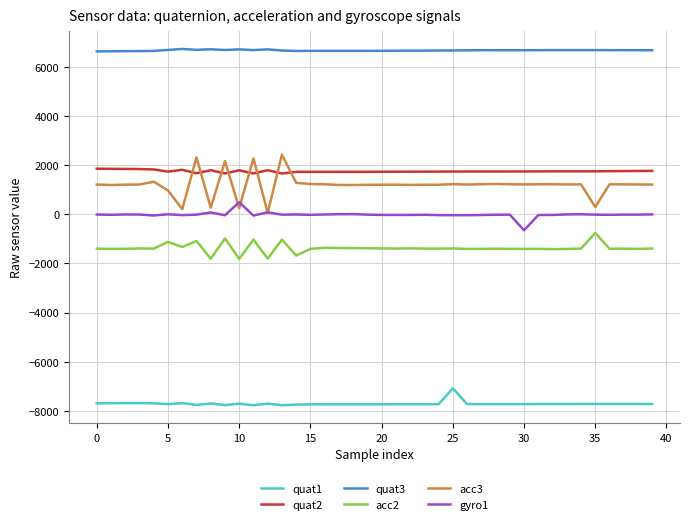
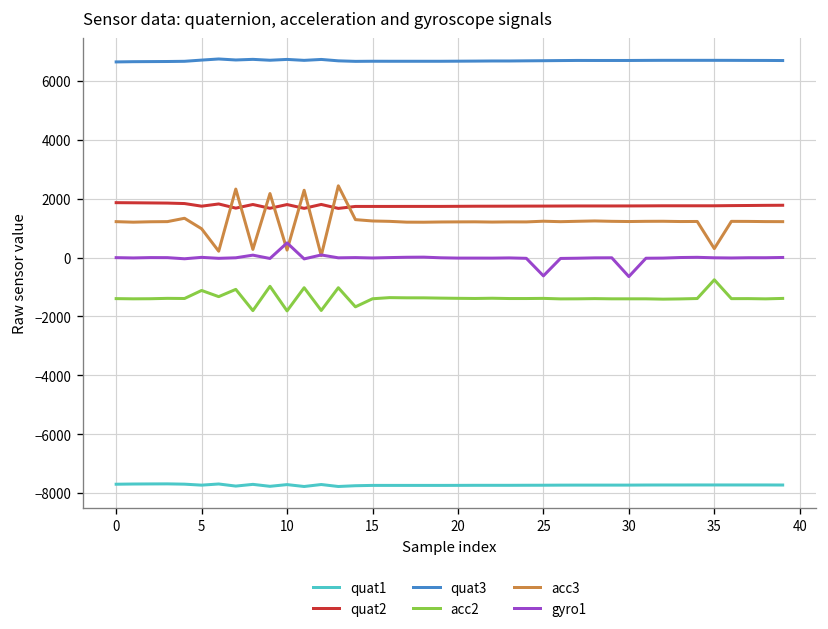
quat1, 25: -7100 -> -7700
gyro1, 25: 0 -> -600
